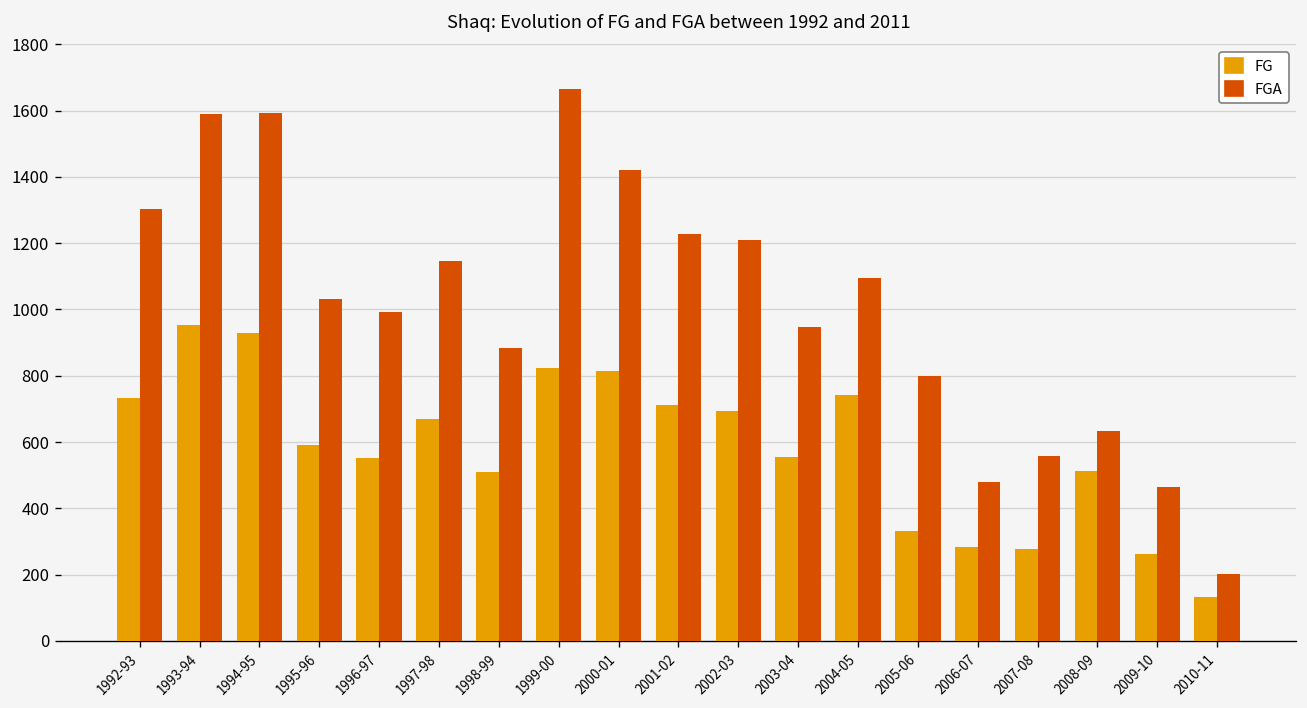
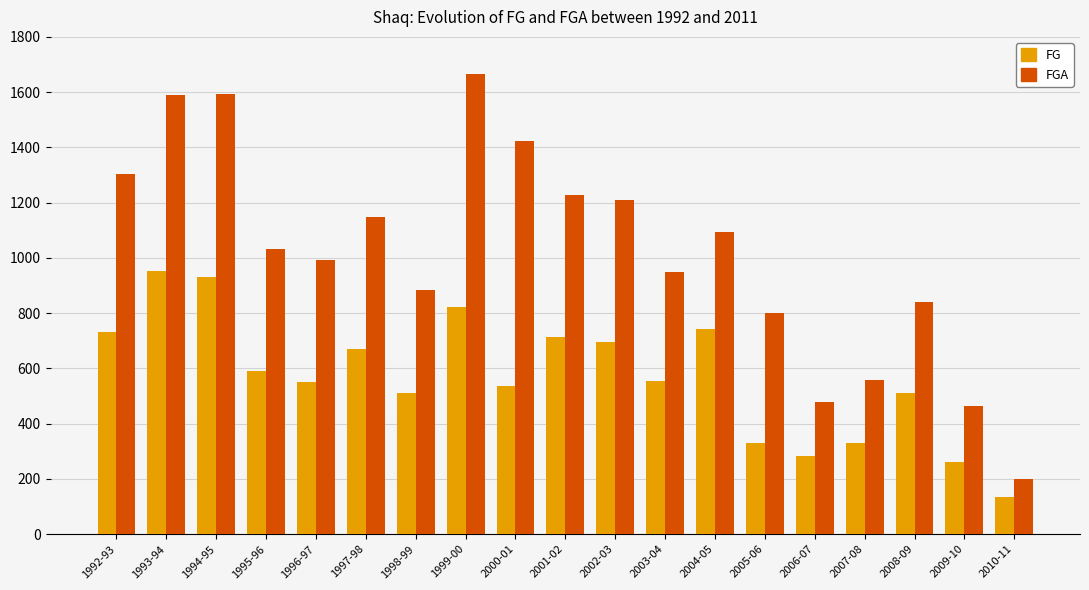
FG, 2000-01: 810 -> 540
FG, 2007-08: 280 -> 330
FGA, 2008-09: 630 -> 840
